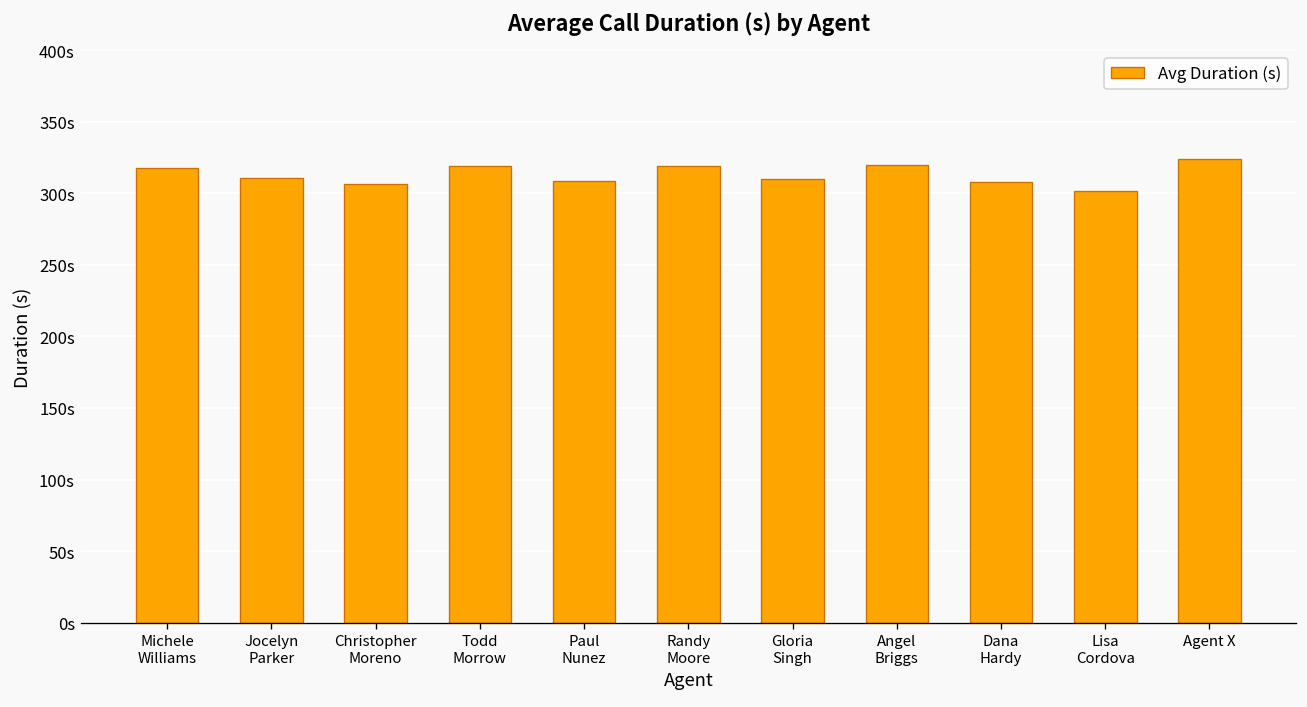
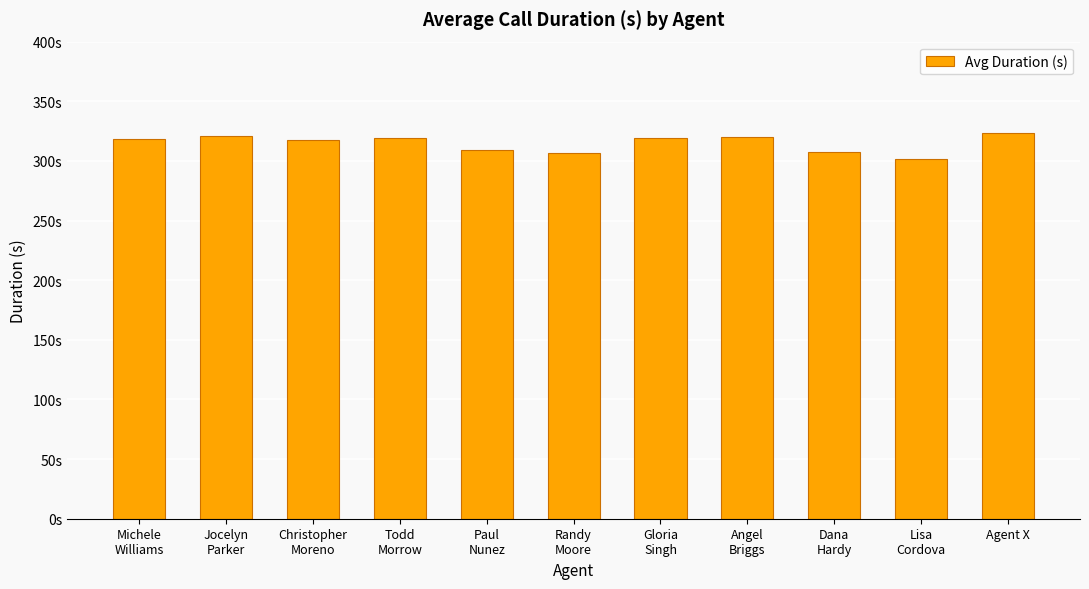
Jocelyn Parker: 311s -> 321s
Christopher Moreno: 307s -> 317s
Randy Moore: 319s -> 306s
Gloria Singh: 310s -> 319s
